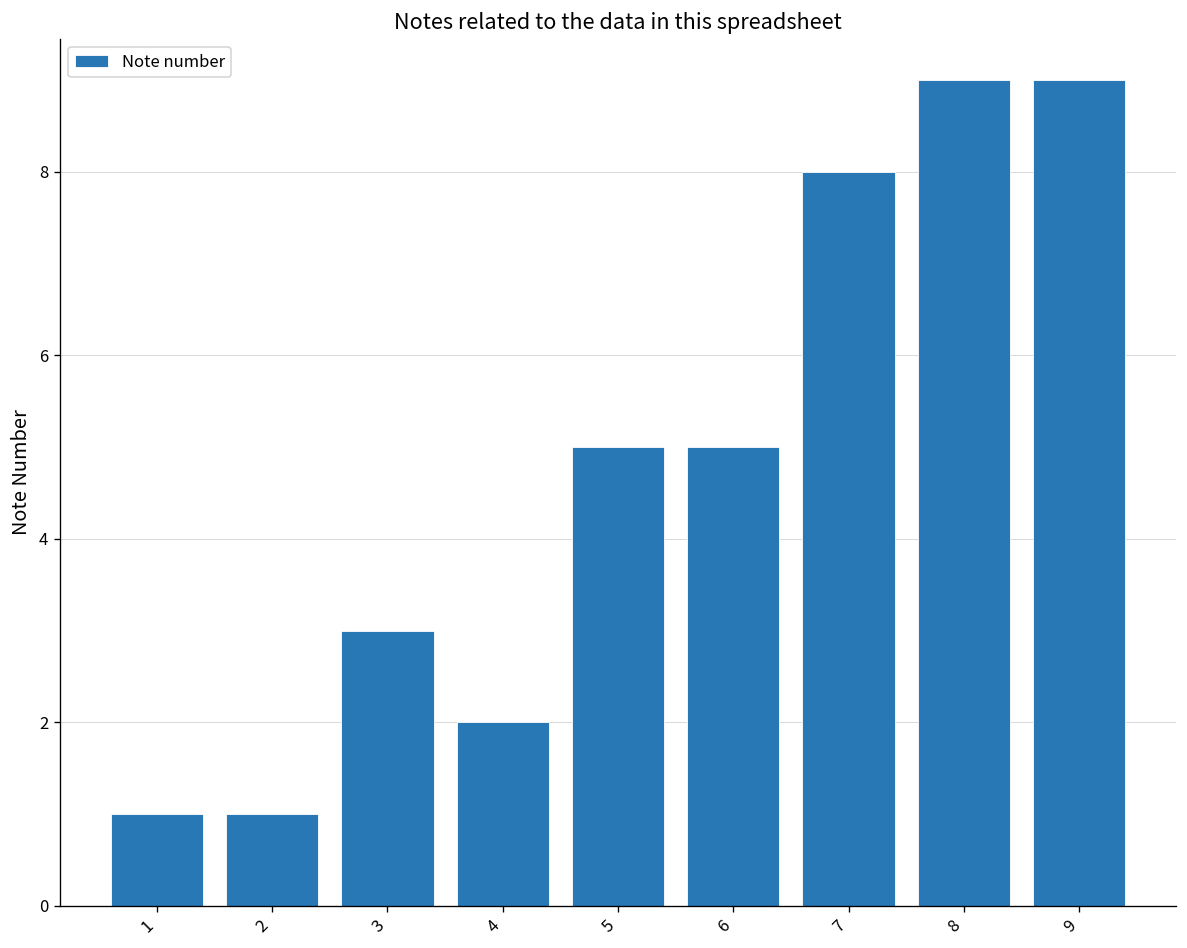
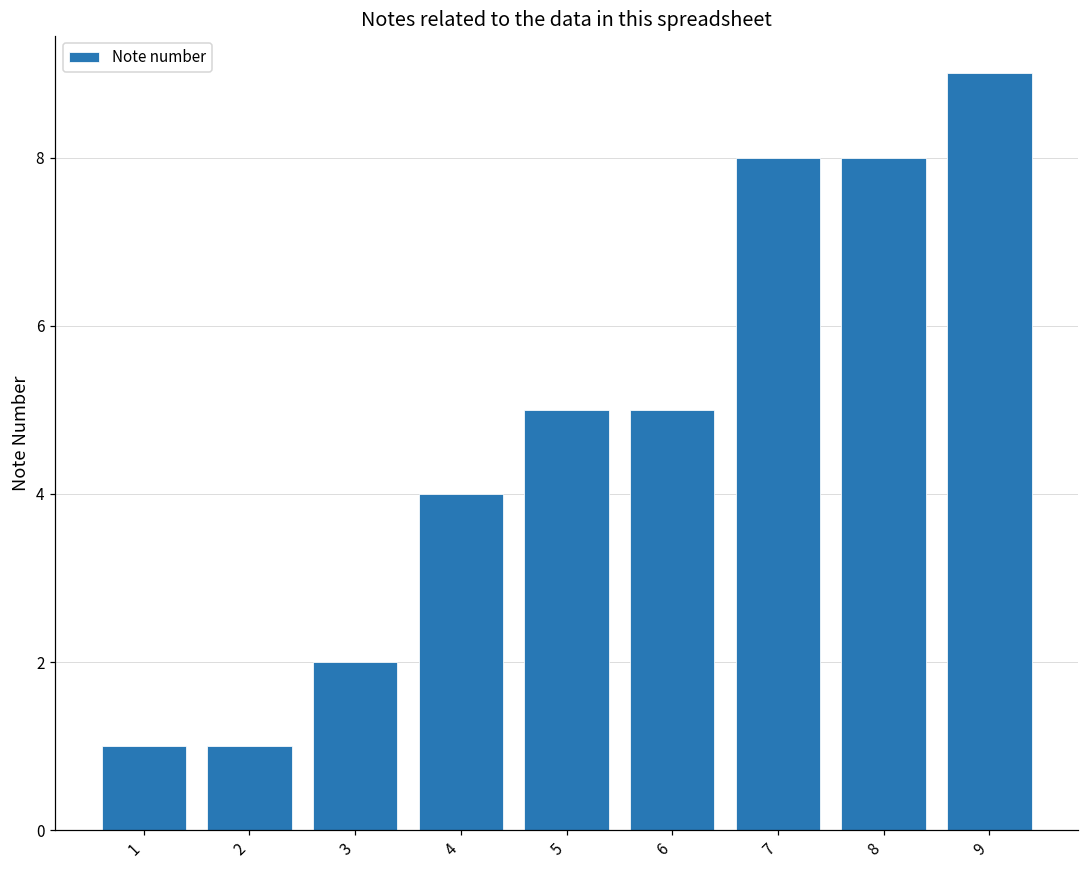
3: 3 -> 2
4: 2 -> 4
8: 9 -> 8
